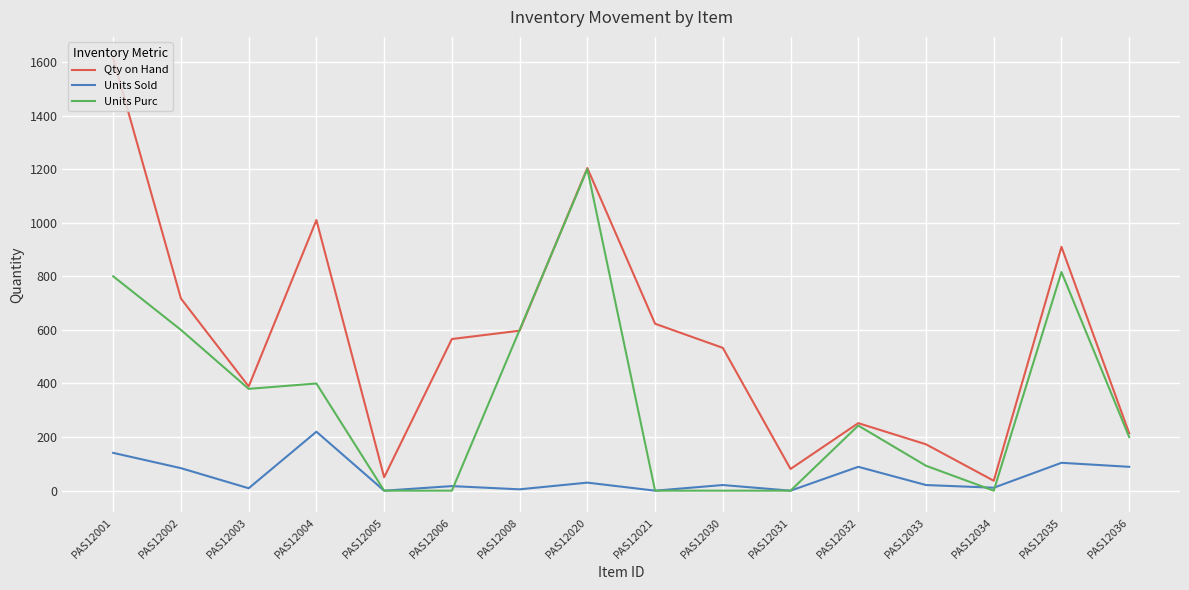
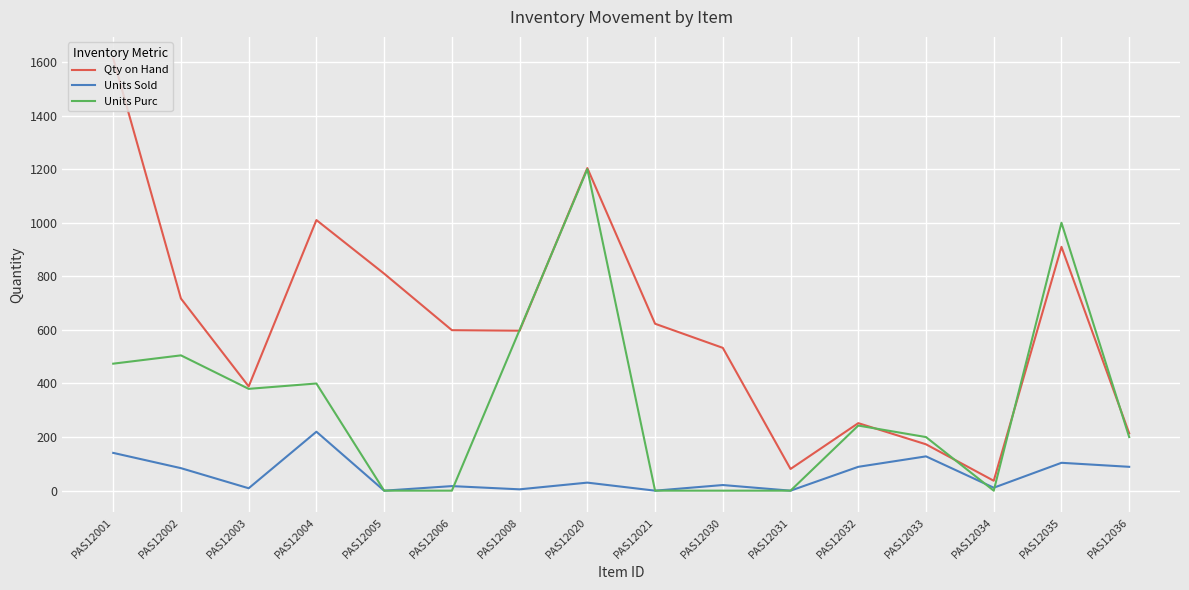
Units Purc, PAS12001: 800 -> 470
Units Purc, PAS12002: 600 -> 510
Qty on Hand, PAS12005: 50 -> 810
Qty on Hand, PAS12006: 570 -> 600
Units Sold, PAS12033: 20 -> 130
Units Purc, PAS12033: 90 -> 200
Units Purc, PAS12035: 820 -> 1000
